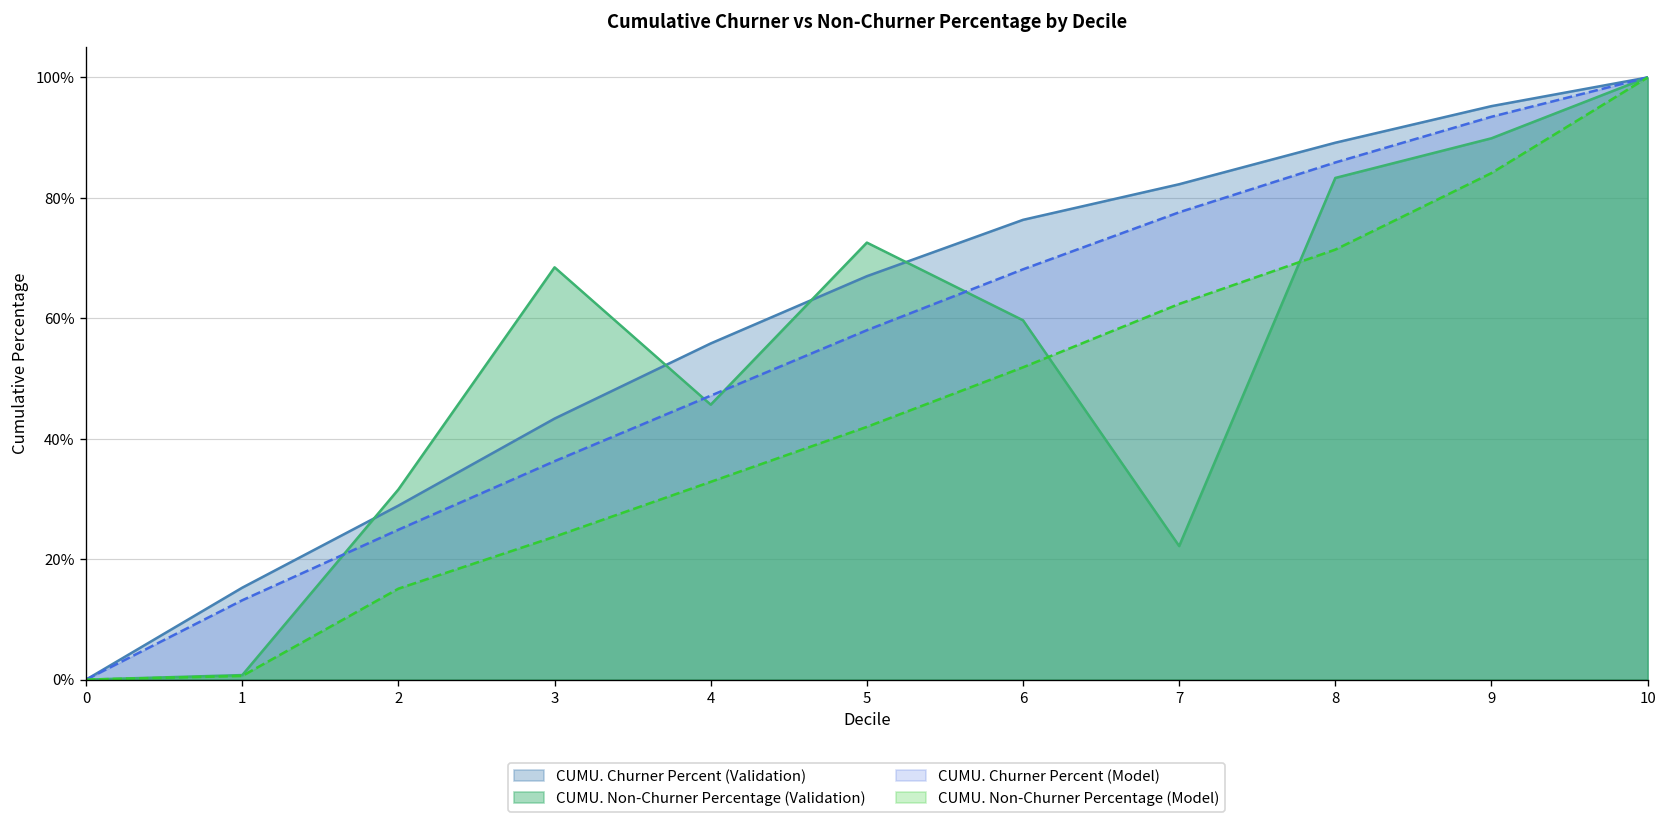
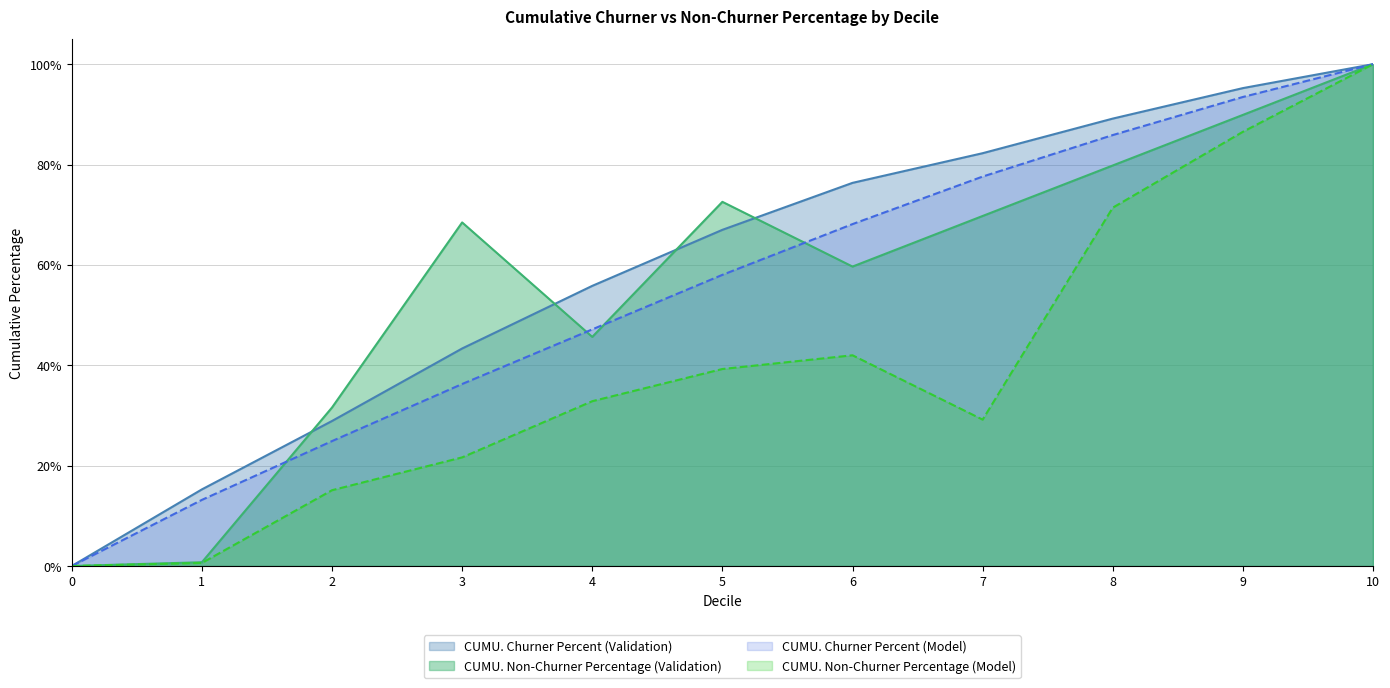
CUMU. Non-Churner Percentage (Model), 3: 24% -> 22%
CUMU. Non-Churner Percentage (Model), 5: 42% -> 39%
CUMU. Non-Churner Percentage (Model), 6: 52% -> 42%
CUMU. Non-Churner Percentage (Validation), 7: 22% -> 70%
CUMU. Non-Churner Percentage (Model), 7: 62% -> 29%
CUMU. Non-Churner Percentage (Validation), 8: 83% -> 80%
CUMU. Non-Churner Percentage (Model), 9: 84% -> 87%
